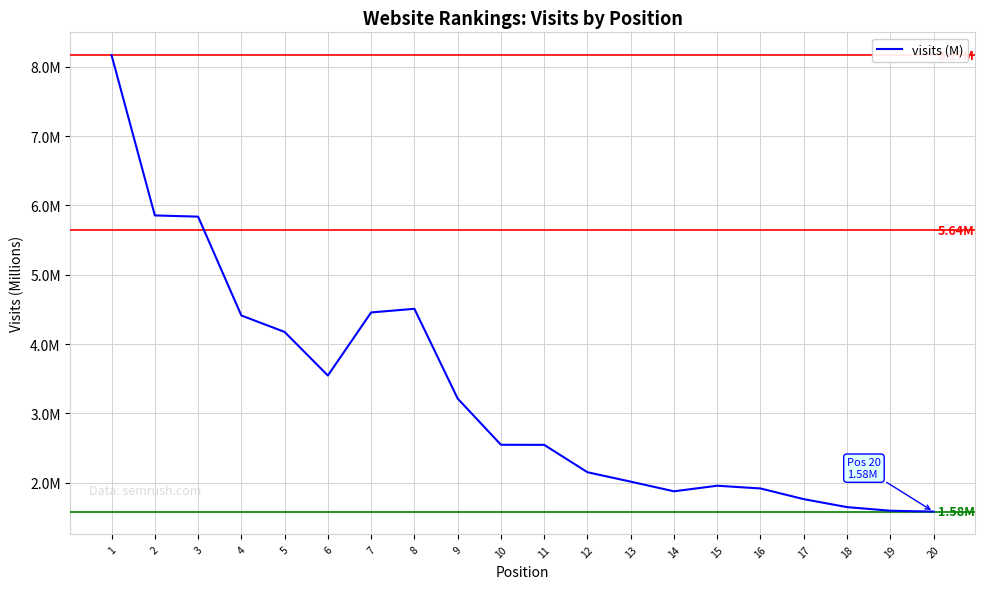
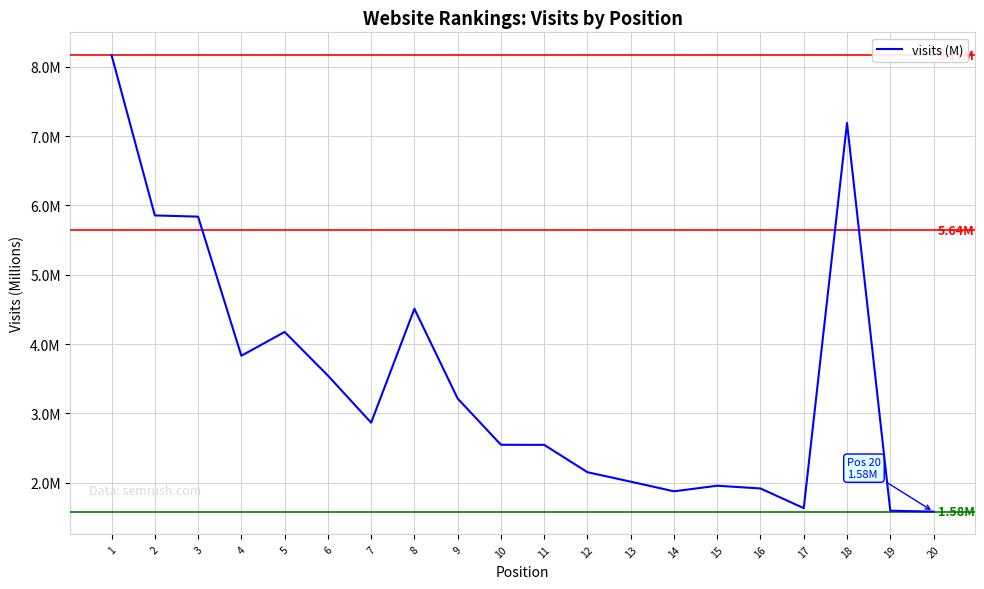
4: 4400000 -> 3800000
7: 4500000 -> 2900000
17: 1800000 -> 1600000
18: 1600000 -> 7200000
